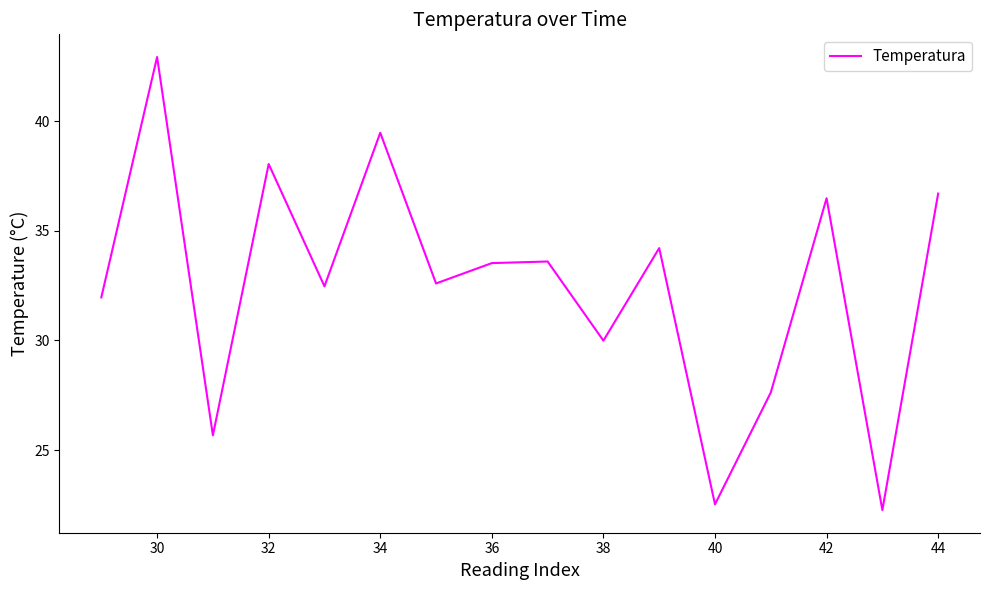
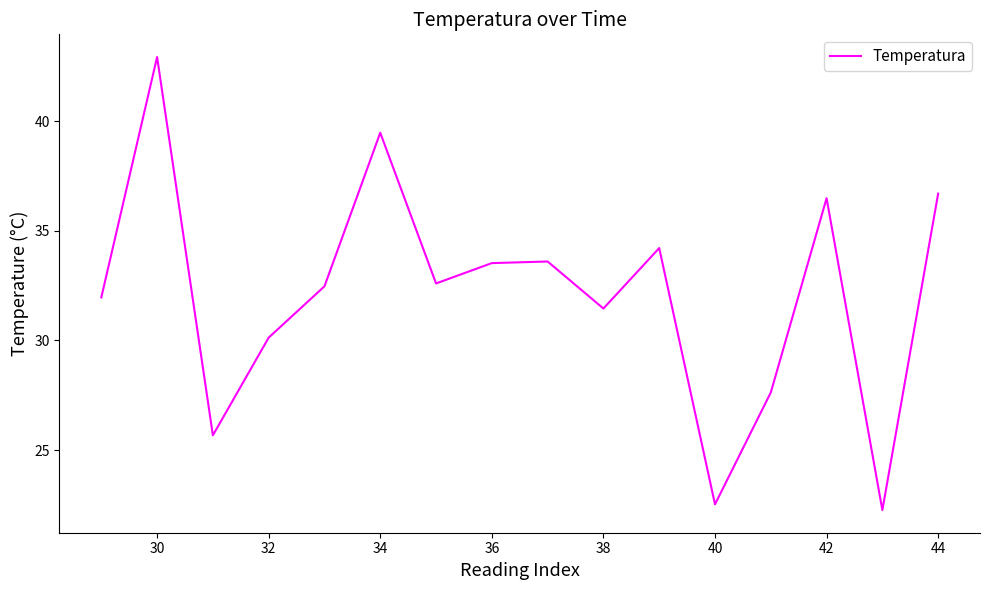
32: 38.0 -> 30.1
38: 30.0 -> 31.5
